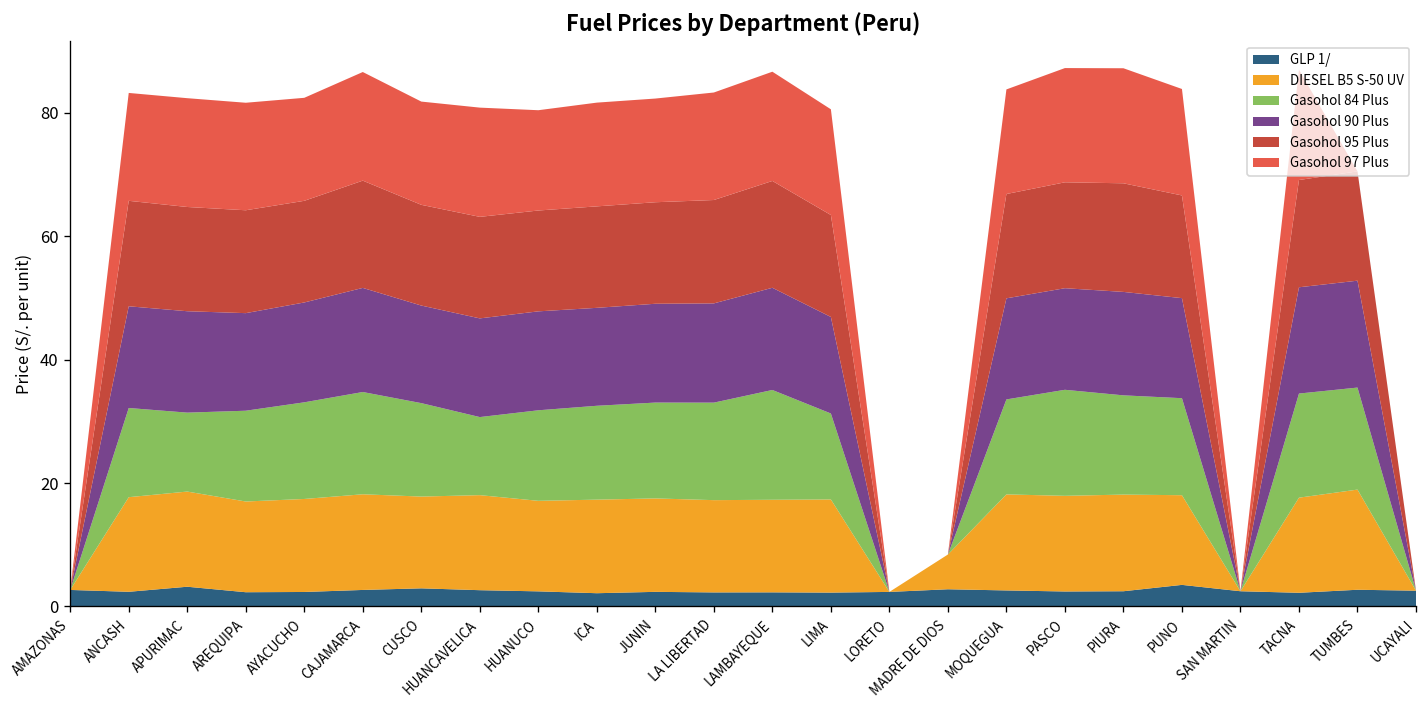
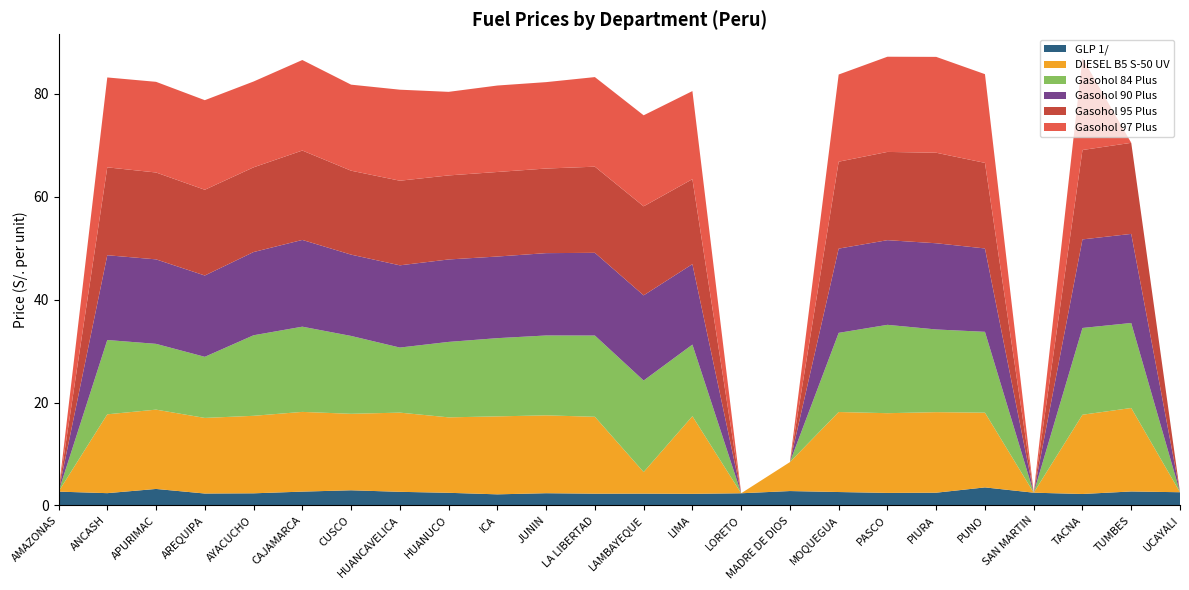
Gasohol 84 Plus, AREQUIPA: 15 -> 12
DIESEL B5 S-50 UV, LAMBAYEQUE: 15 -> 4
